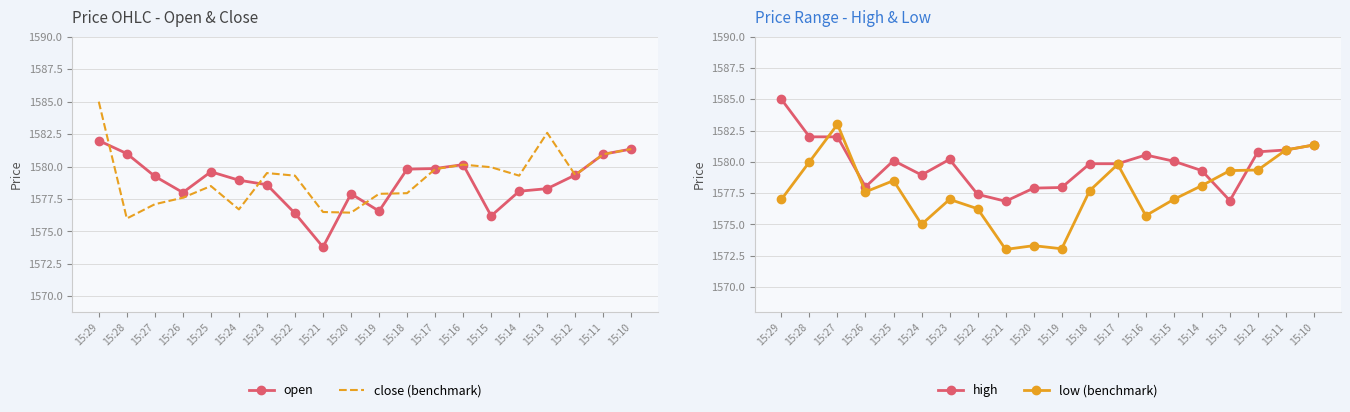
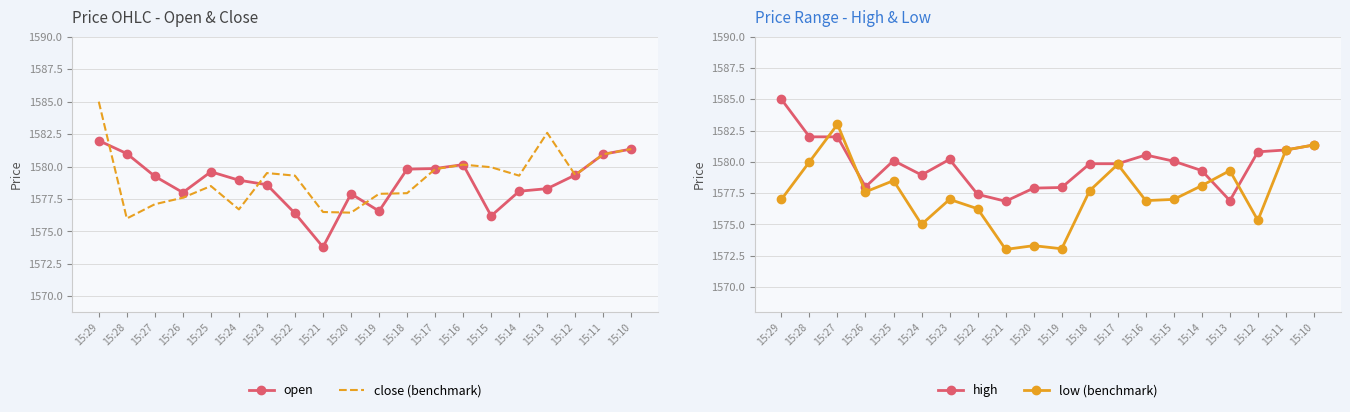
Price Range - High & Low, low (benchmark), 15:16: 1575.7 -> 1576.9
Price Range - High & Low, low (benchmark), 15:12: 1579.4 -> 1575.3
